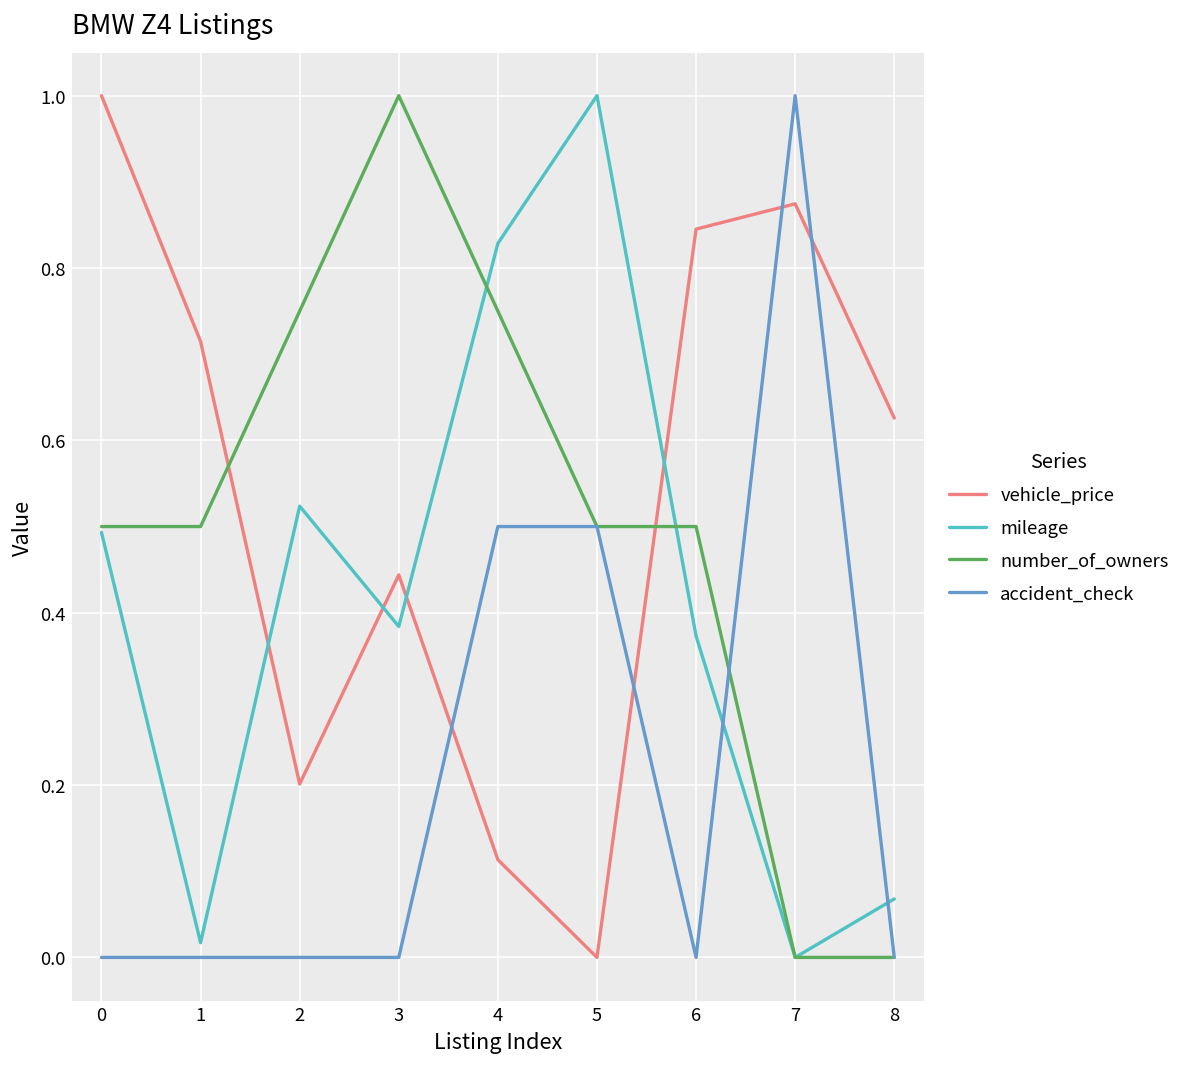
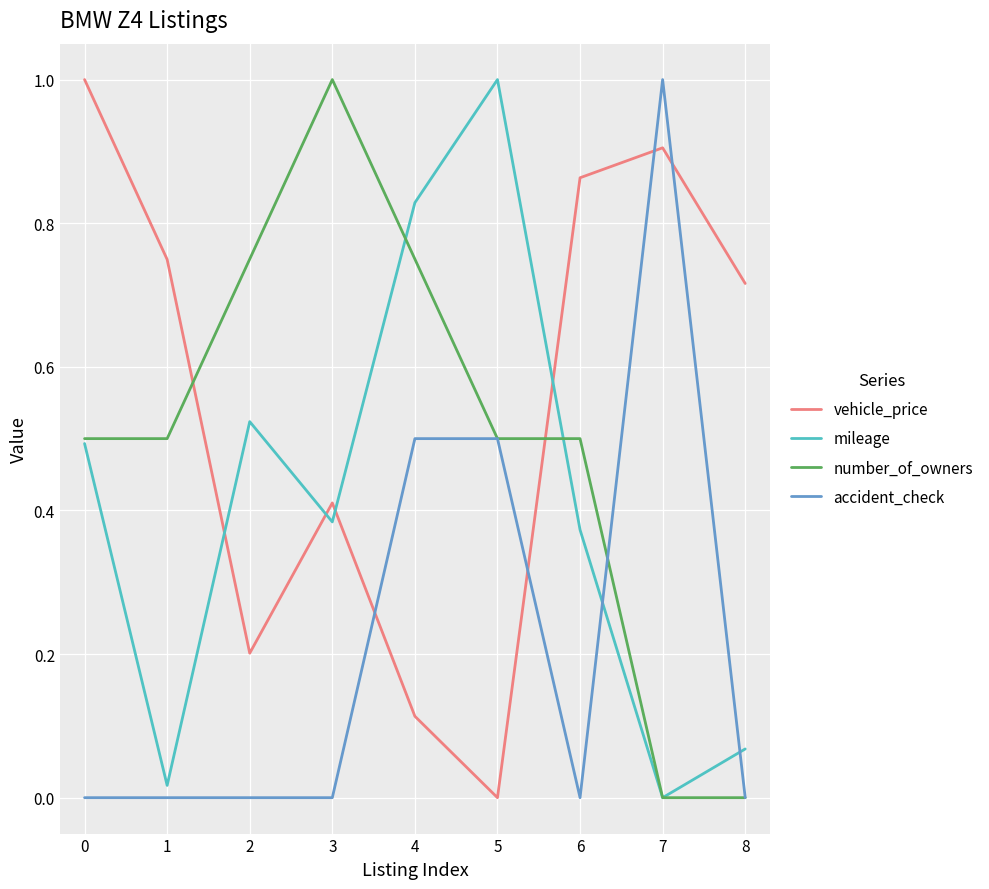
vehicle_price, 1: 0.71 -> 0.75
vehicle_price, 3: 0.44 -> 0.41
vehicle_price, 6: 0.85 -> 0.86
vehicle_price, 7: 0.87 -> 0.90
vehicle_price, 8: 0.63 -> 0.72
